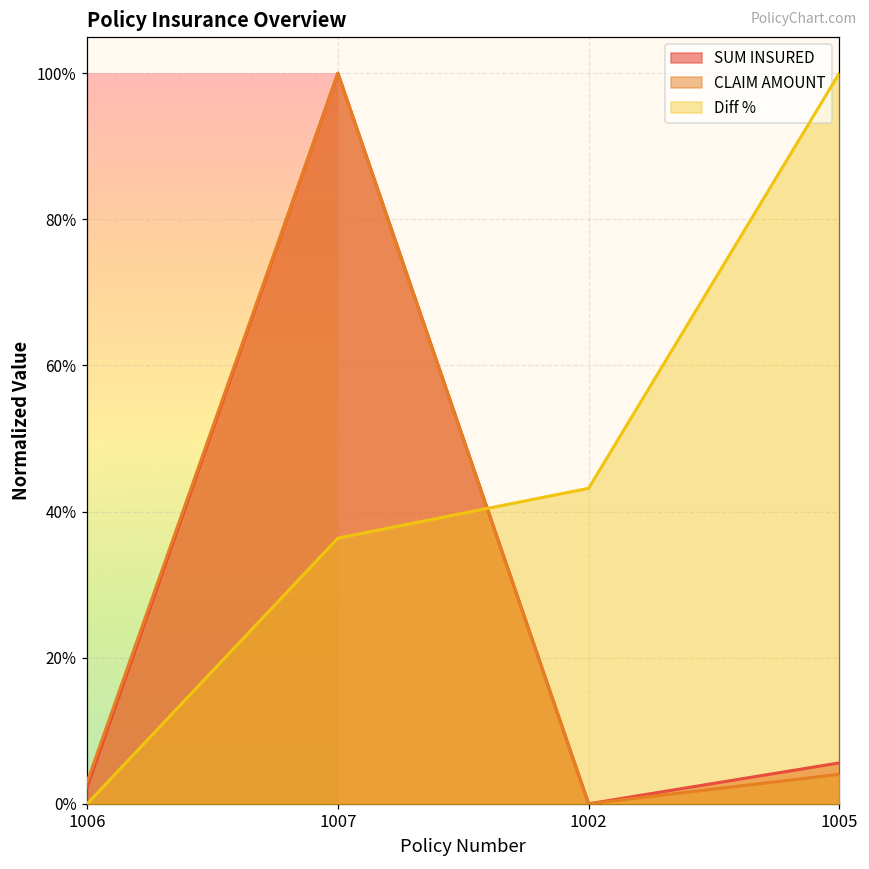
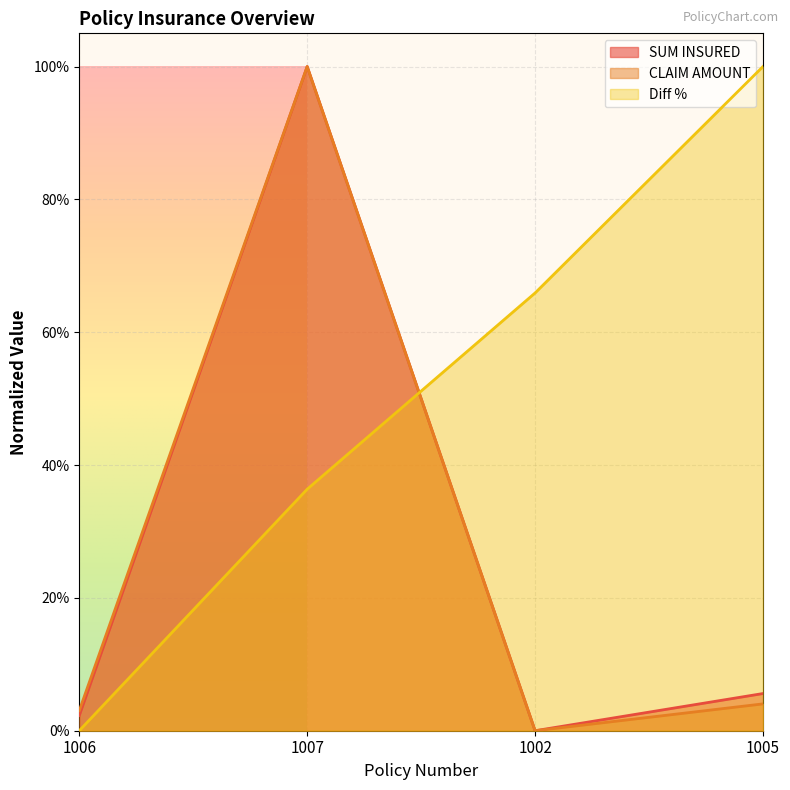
Diff %, 1002: 43% -> 66%
